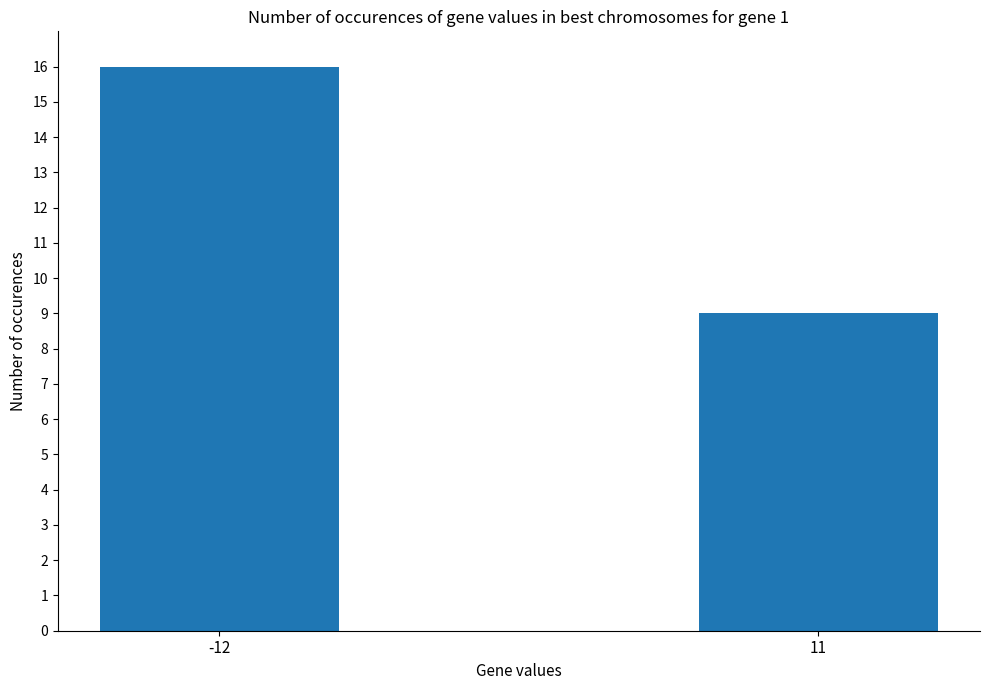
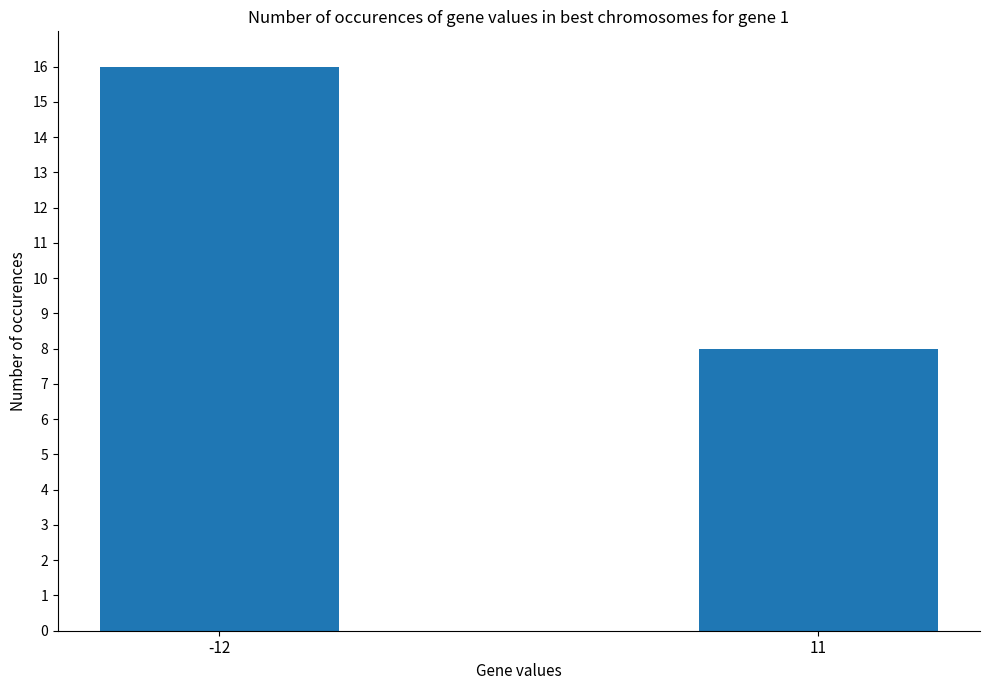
11: 9 -> 8
